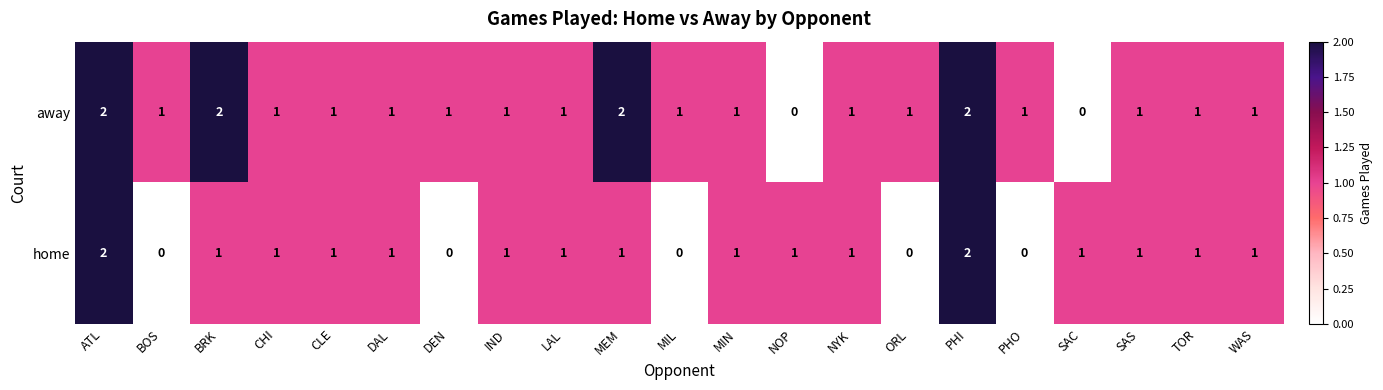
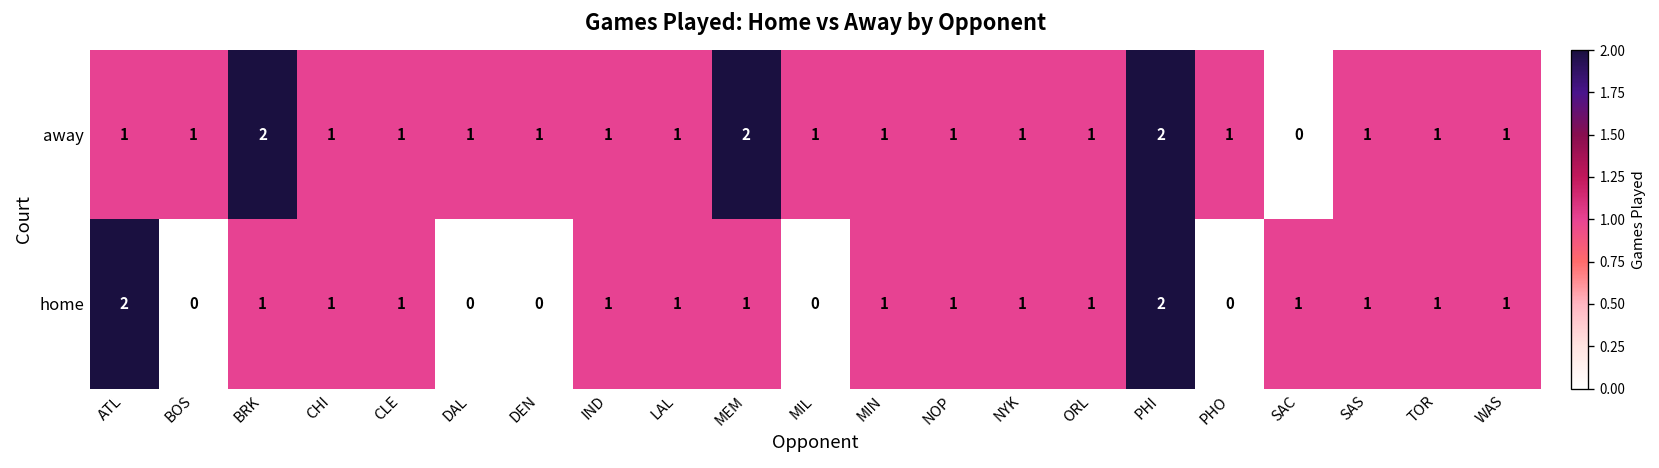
away, ATL: 2 -> 1
away, NOP: 0 -> 1
home, DAL: 1 -> 0
home, ORL: 0 -> 1
